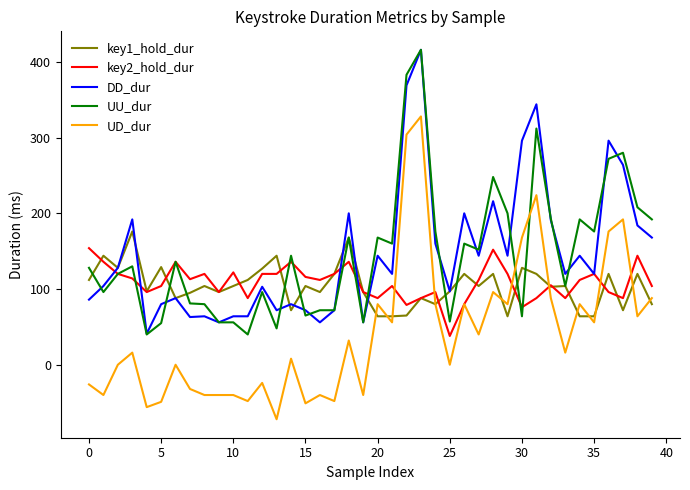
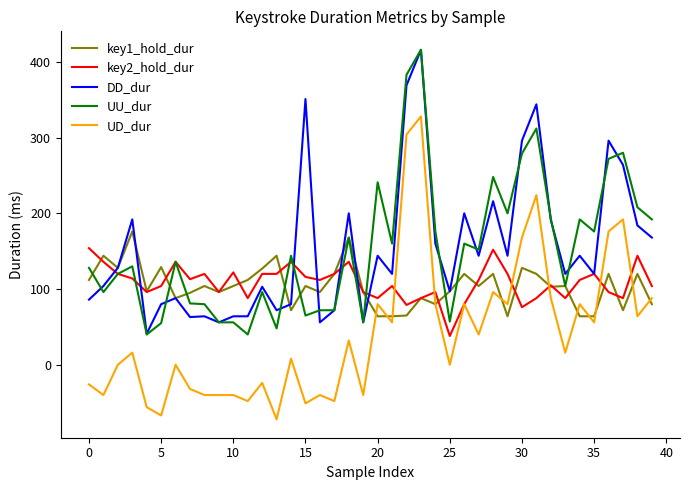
UD_dur, 5: -50 -> -70
DD_dur, 15: 70 -> 350
UU_dur, 20: 170 -> 240
UU_dur, 30: 60 -> 280
